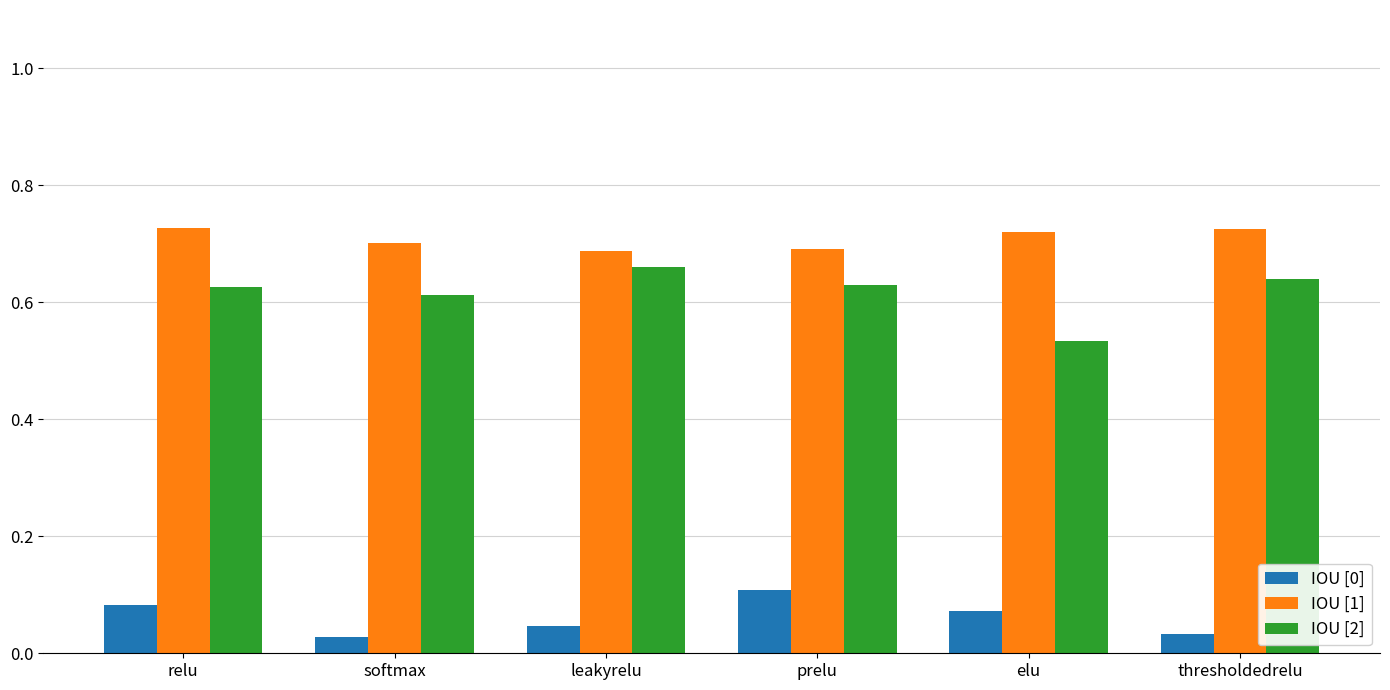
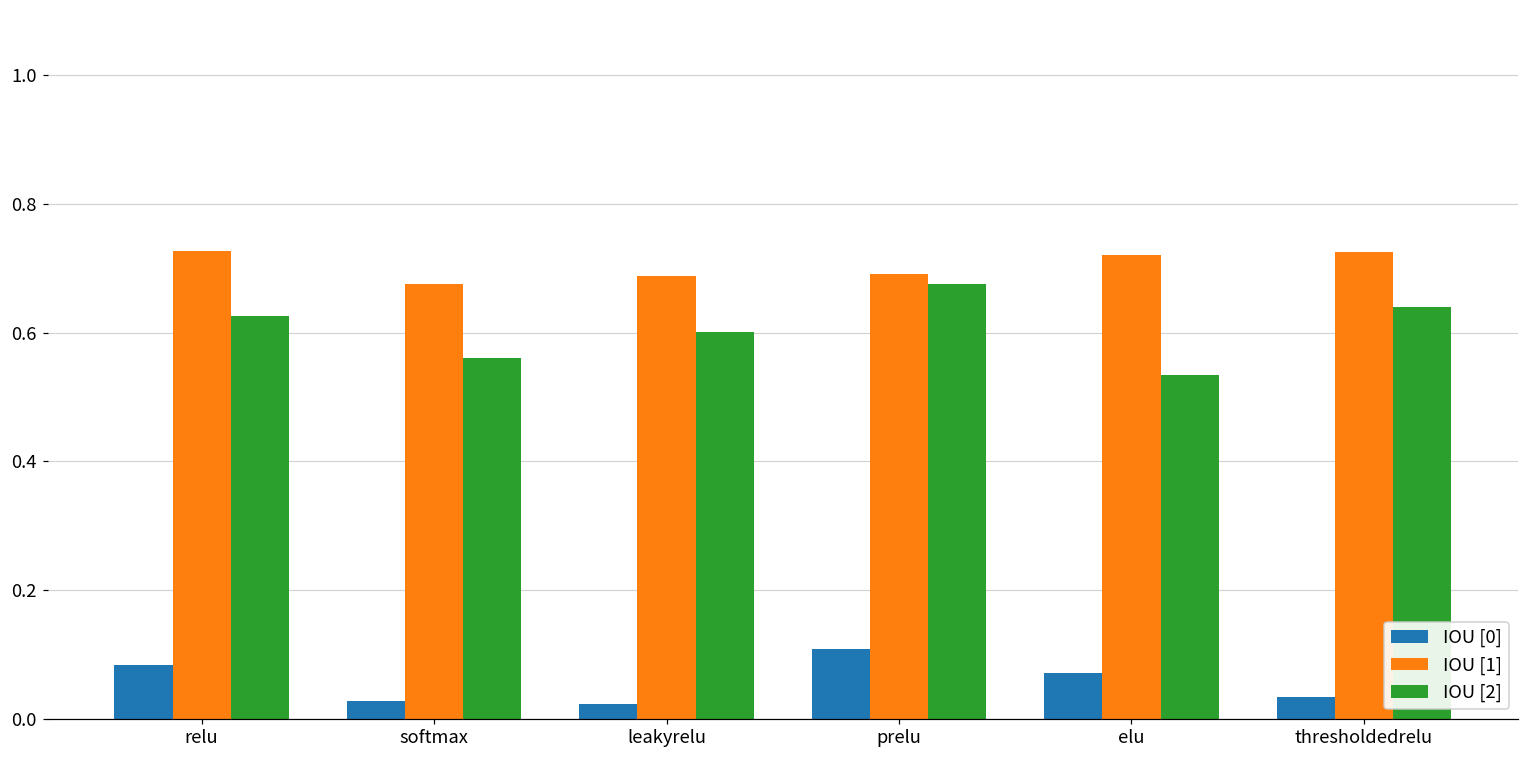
IOU [1], softmax: 0.70 -> 0.68
IOU [2], softmax: 0.61 -> 0.56
IOU [0], leakyrelu: 0.05 -> 0.02
IOU [2], leakyrelu: 0.66 -> 0.60
IOU [2], prelu: 0.63 -> 0.68
